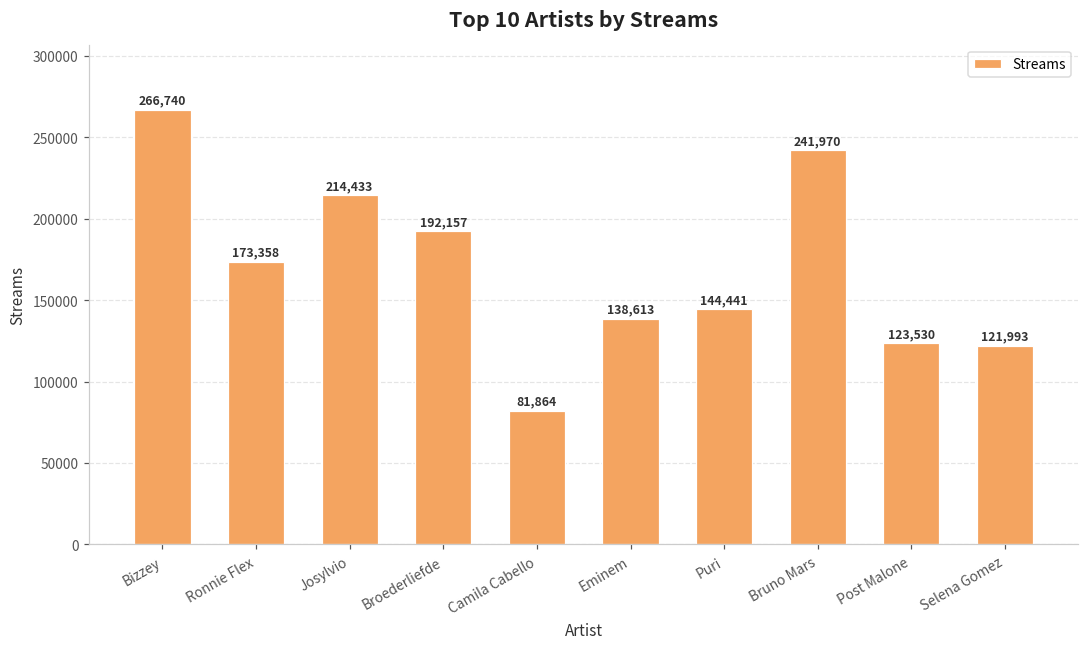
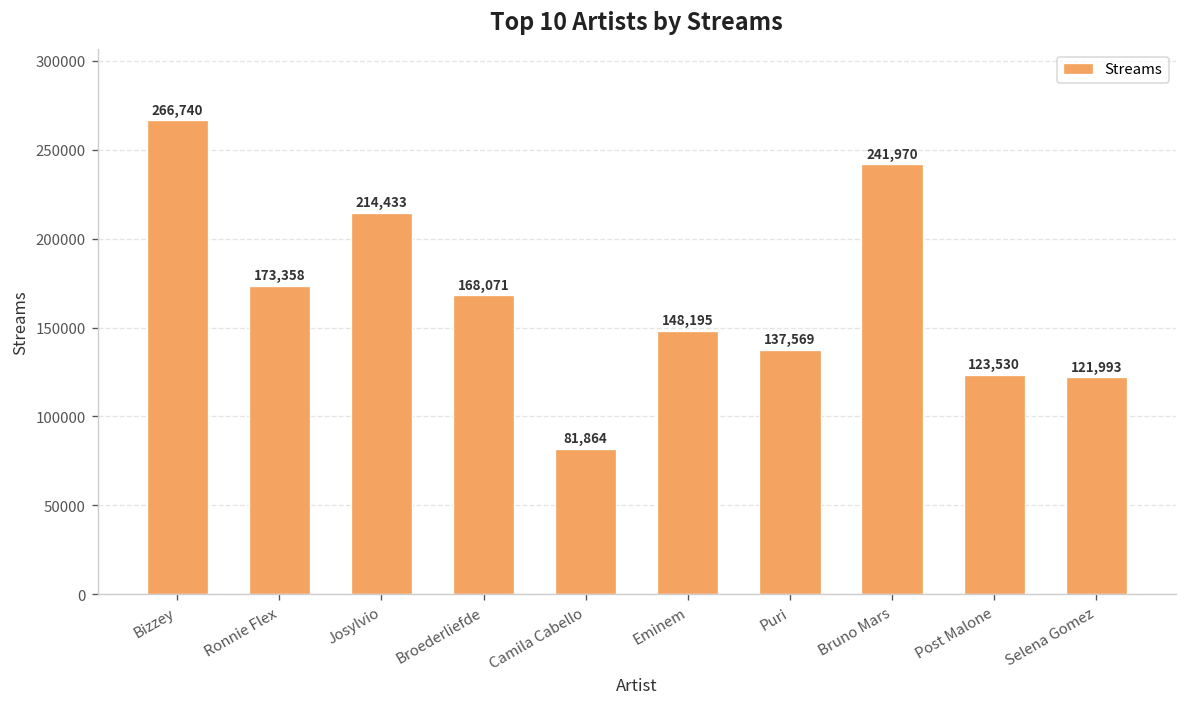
Broederliefde: 192,157 -> 168,071
Eminem: 138,613 -> 148,195
Puri: 144,441 -> 137,569
